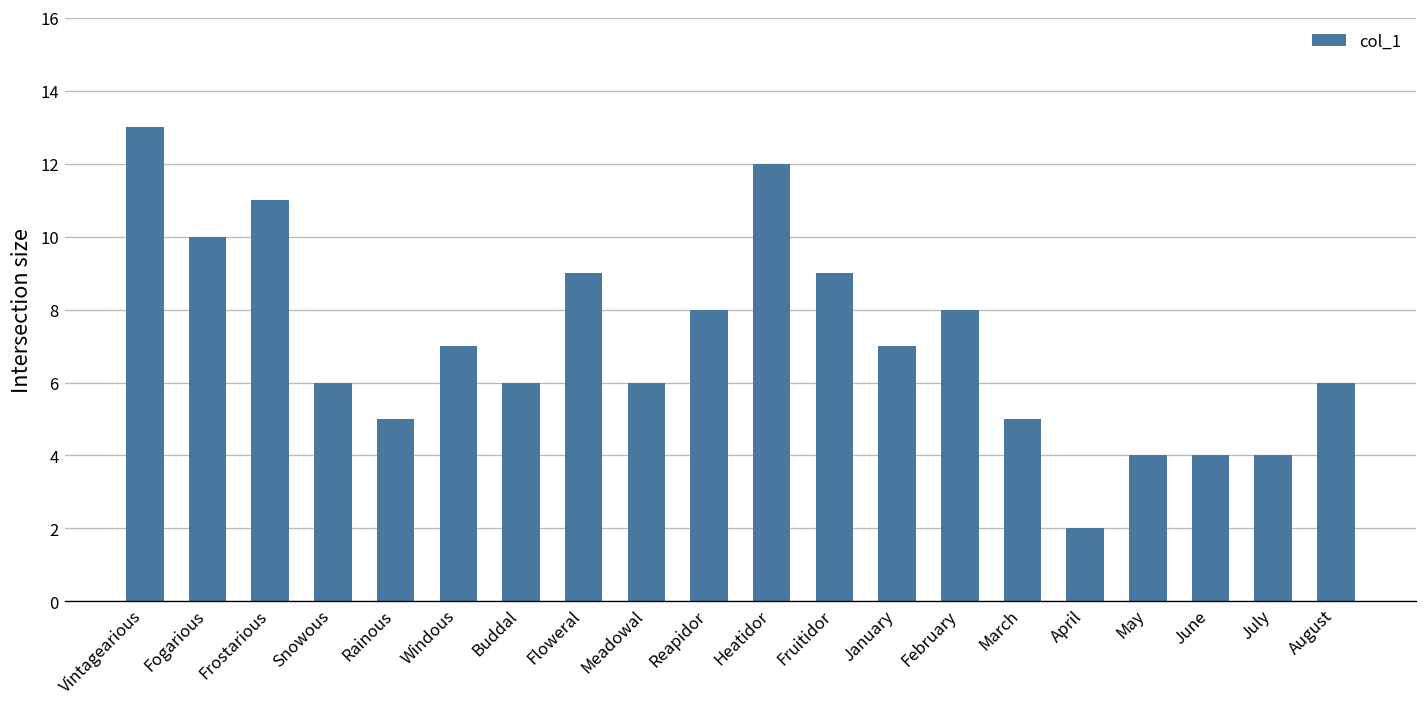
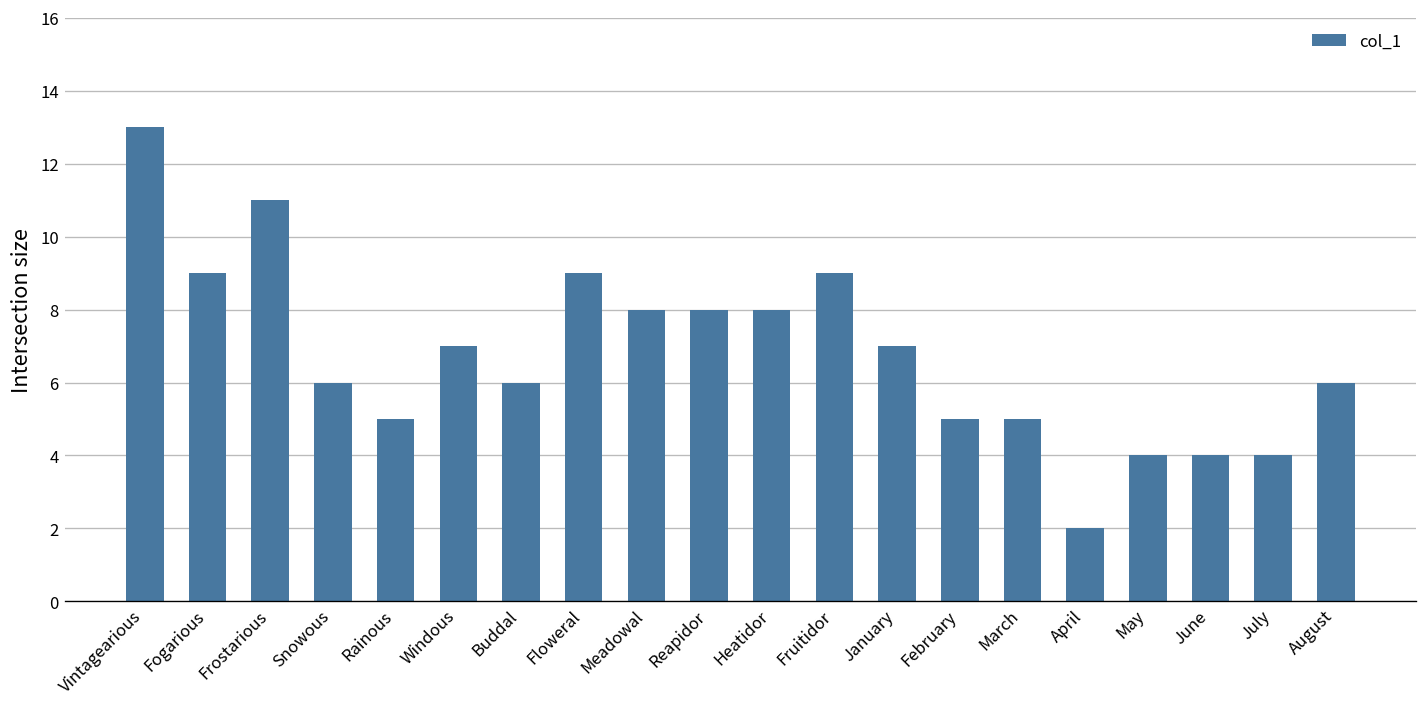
Fogarious: 10 -> 9
Meadowal: 6 -> 8
Heatidor: 12 -> 8
February: 8 -> 5
